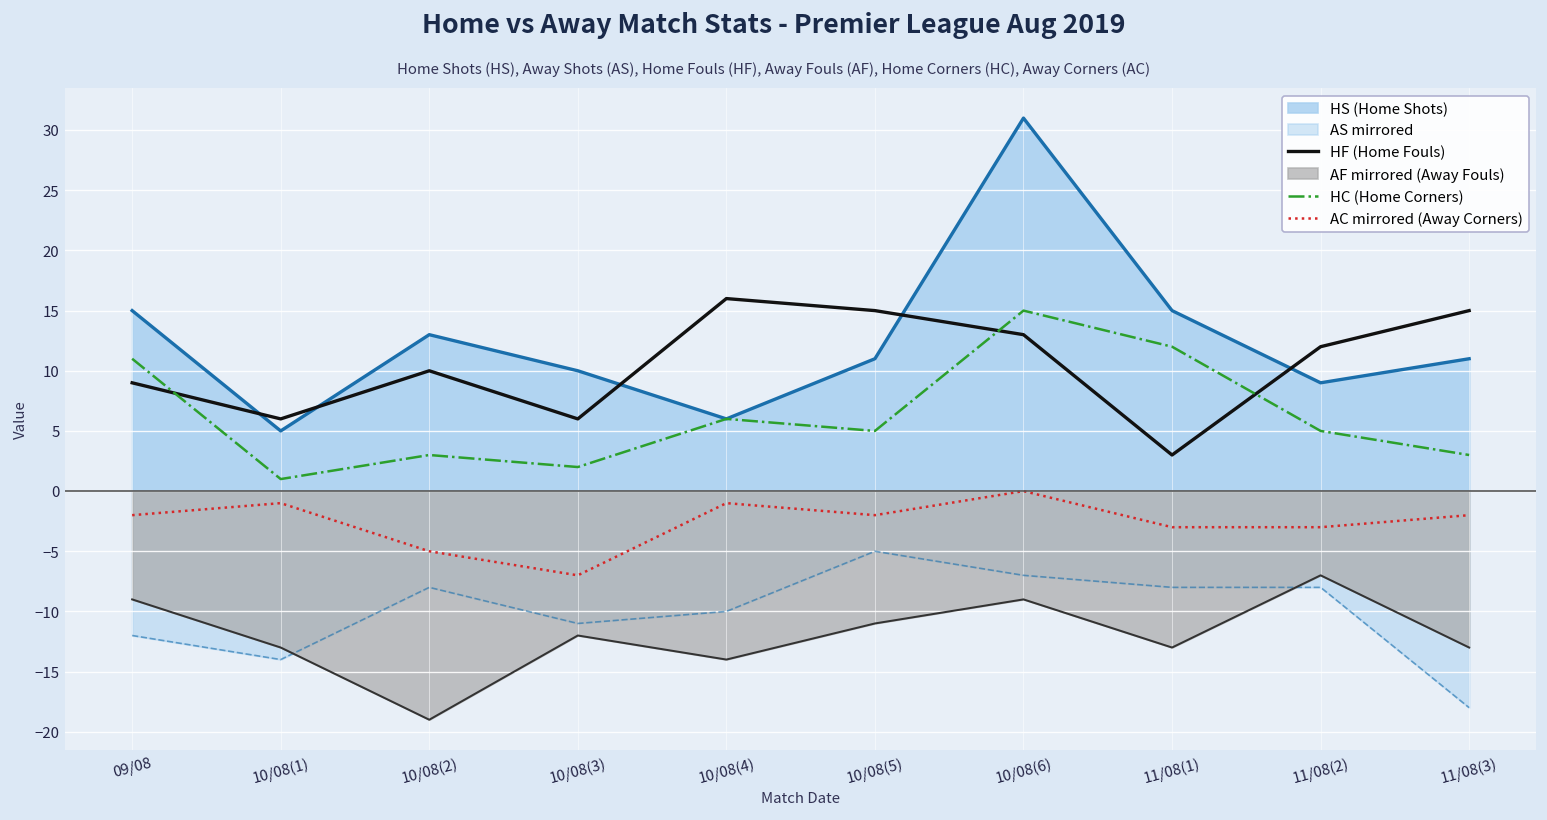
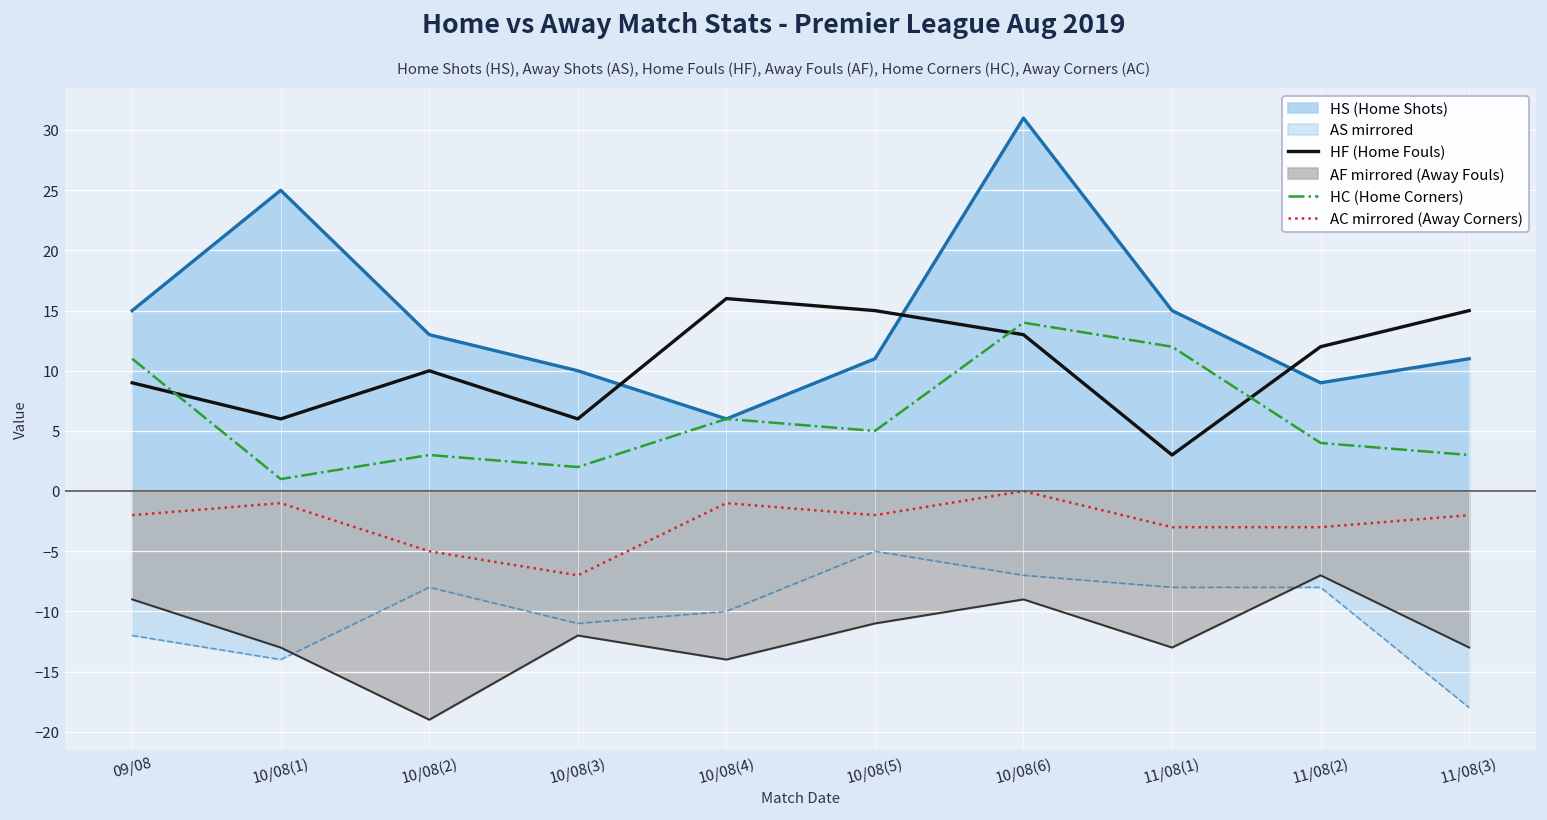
HS (Home Shots), 10/08(1): 5 -> 25
HC (Home Corners), 10/08(6): 15 -> 14
HC (Home Corners), 11/08(2): 5 -> 4
